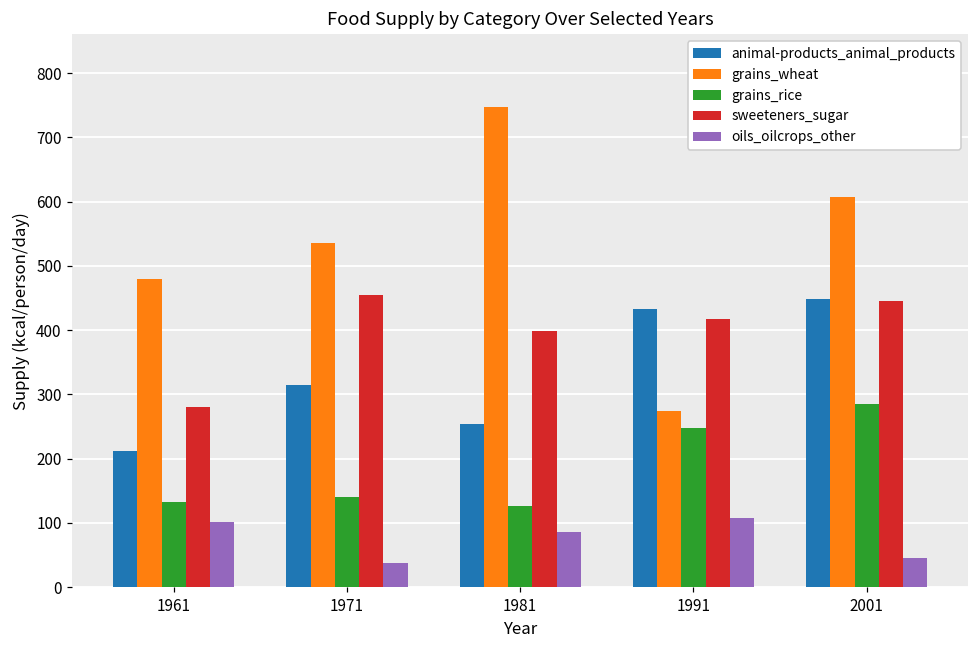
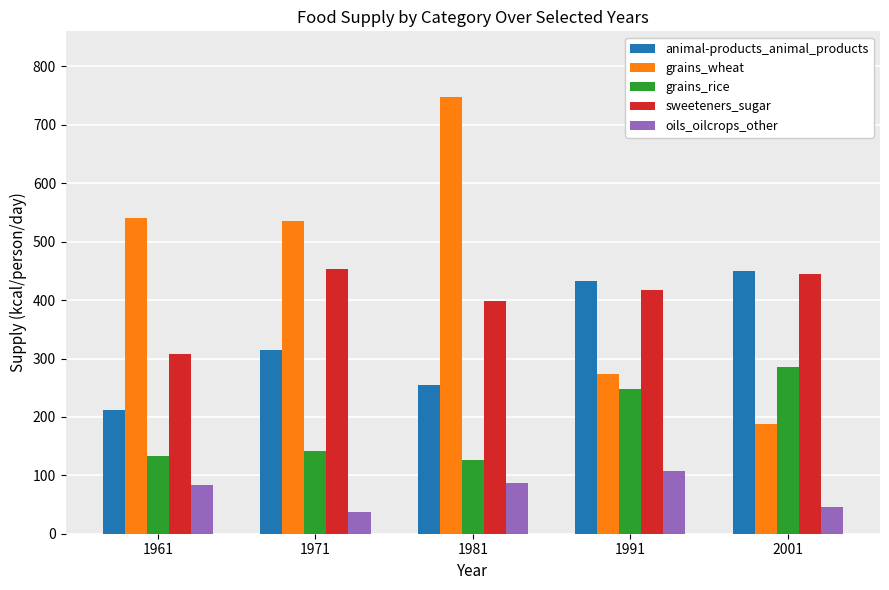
grains_wheat, 1961: 480 -> 540
sweeteners_sugar, 1961: 280 -> 310
oils_oilcrops_other, 1961: 100 -> 80
grains_wheat, 2001: 610 -> 190
